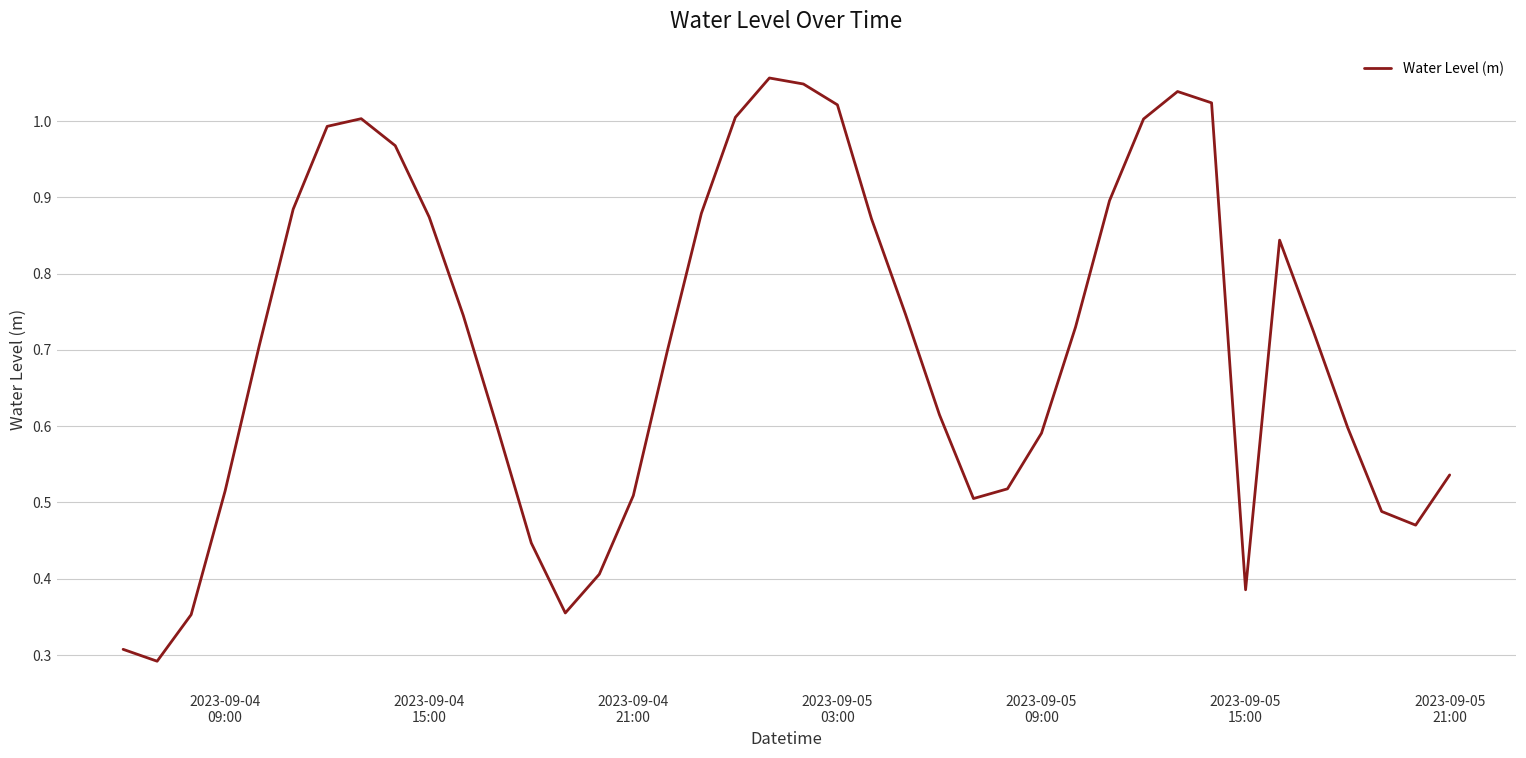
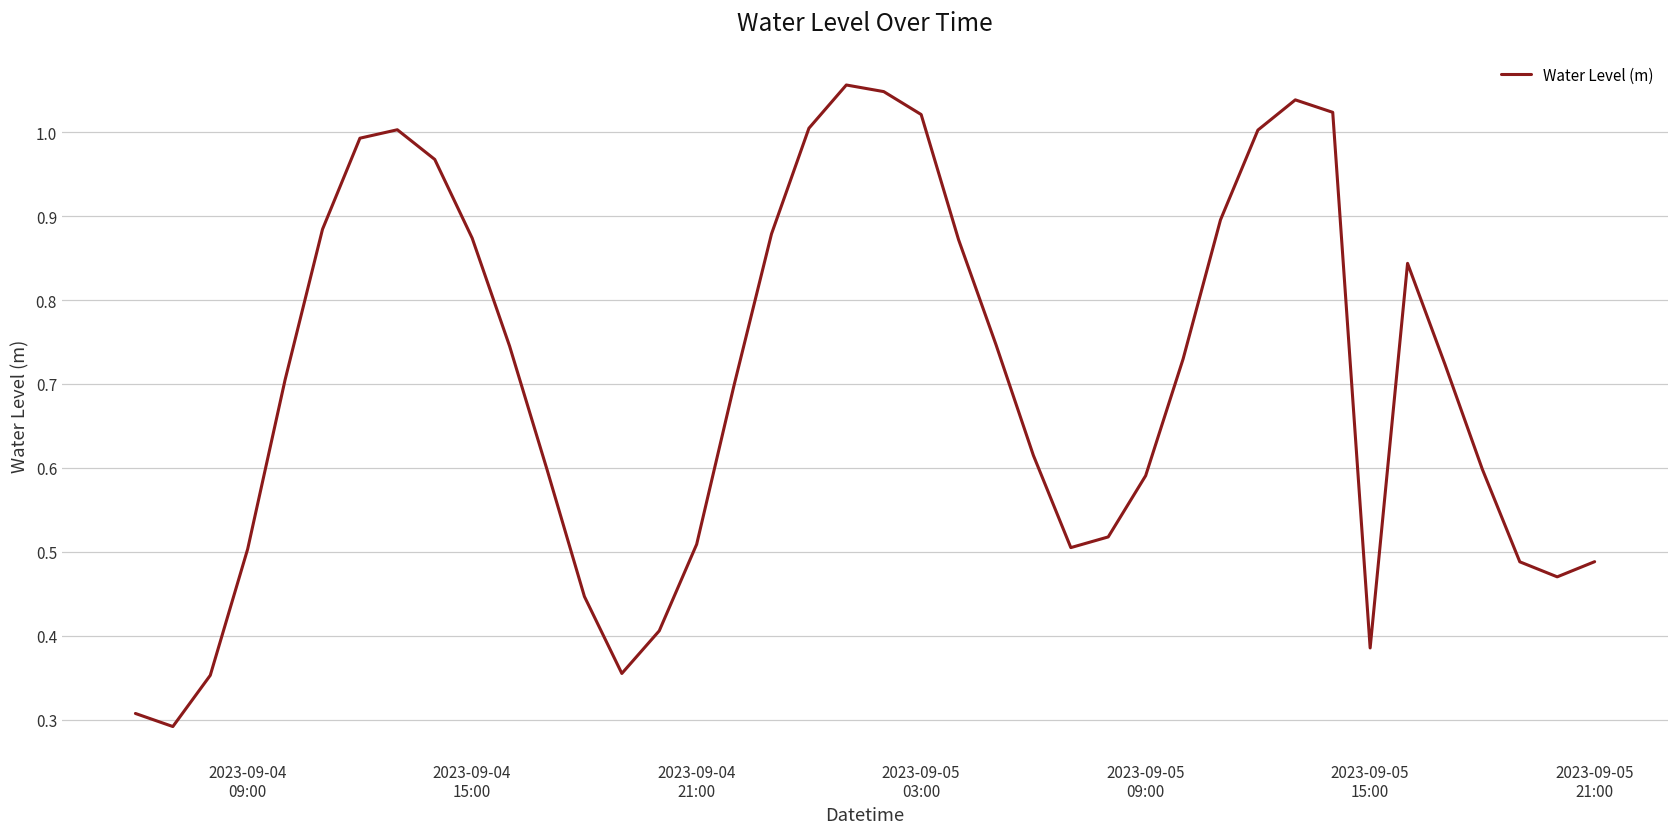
2023-09-04 09:00: 0.52 -> 0.50
2023-09-05 21:00: 0.54 -> 0.49
